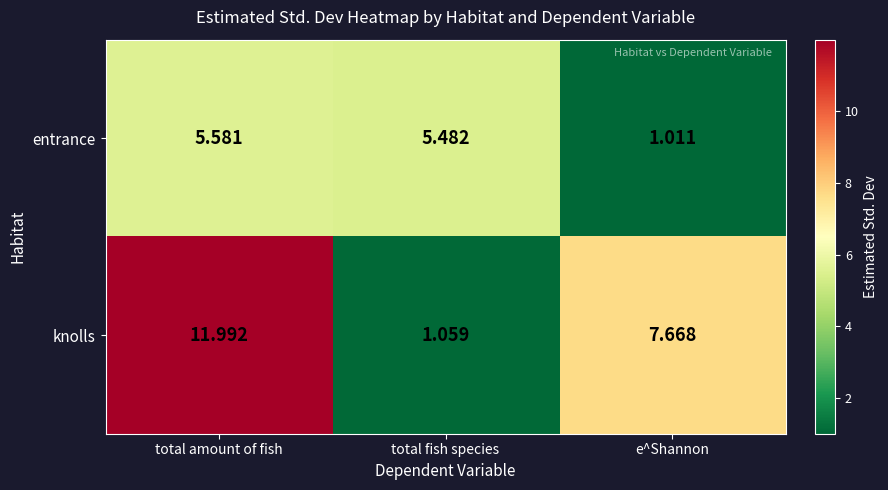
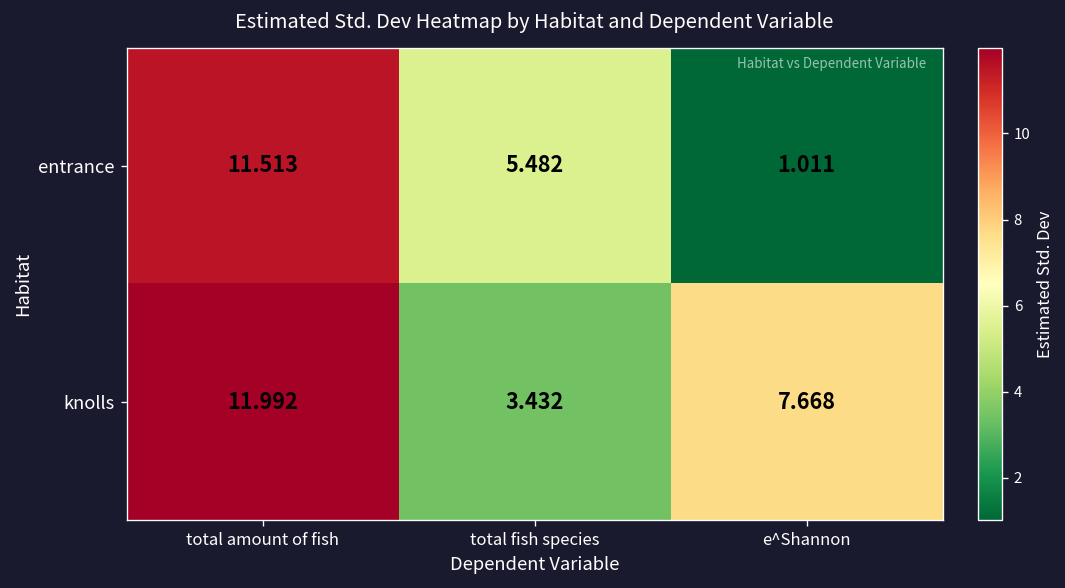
entrance, total amount of fish: 5.581 -> 11.513
knolls, total fish species: 1.059 -> 3.432
